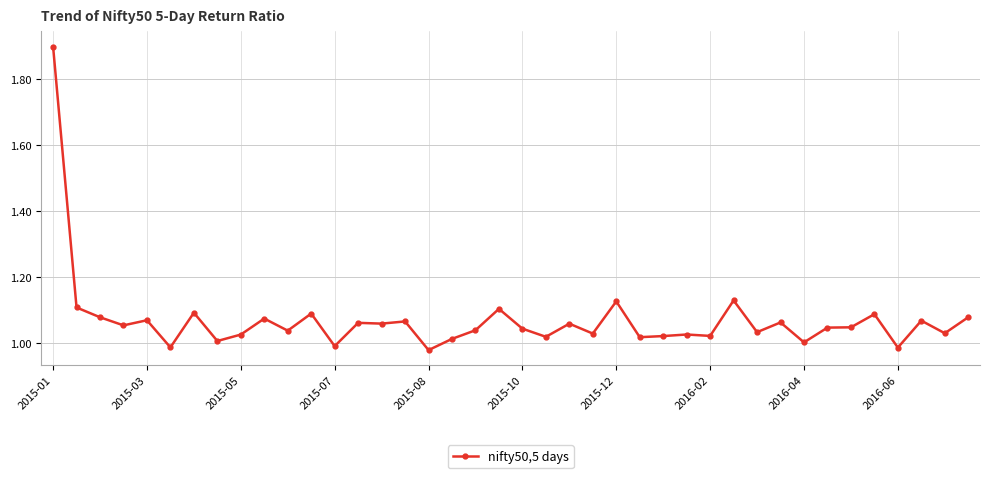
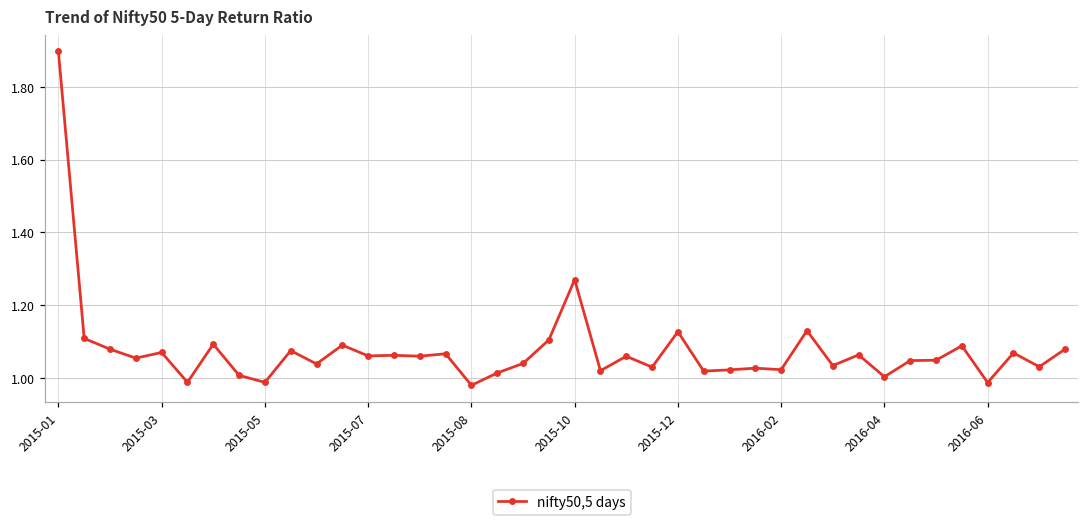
2015-05: 1.03 -> 0.99
2015-07: 0.99 -> 1.06
2015-10: 1.04 -> 1.27
